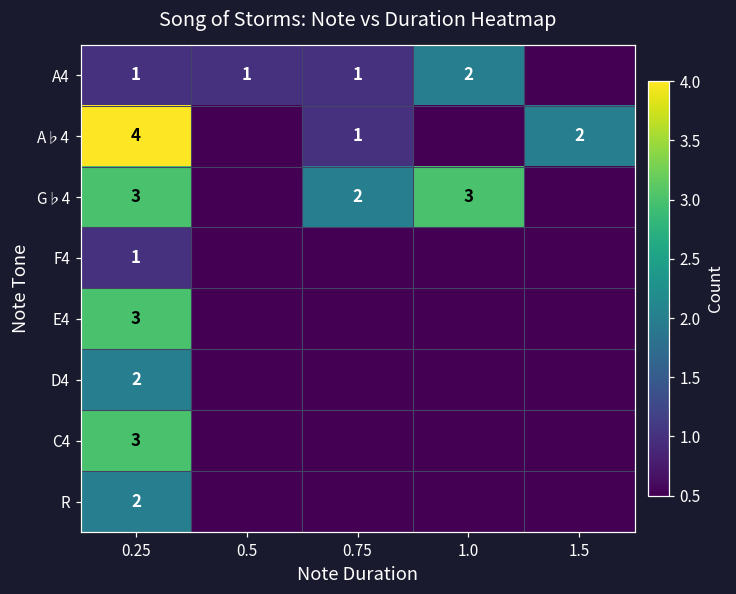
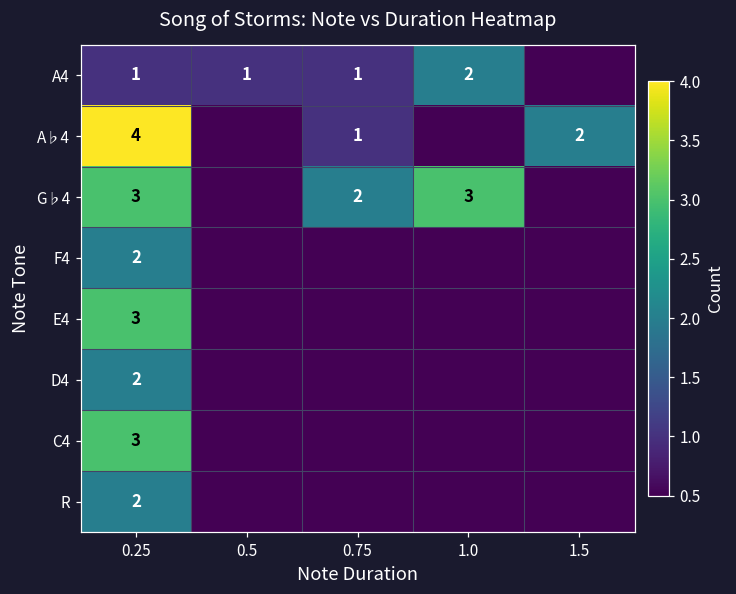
F4, 0.25: 1 -> 2
